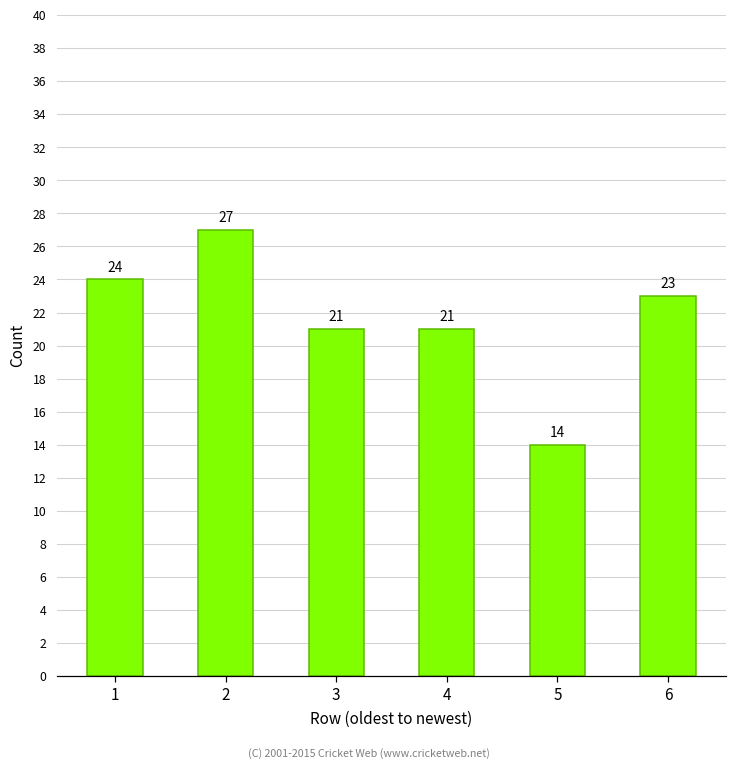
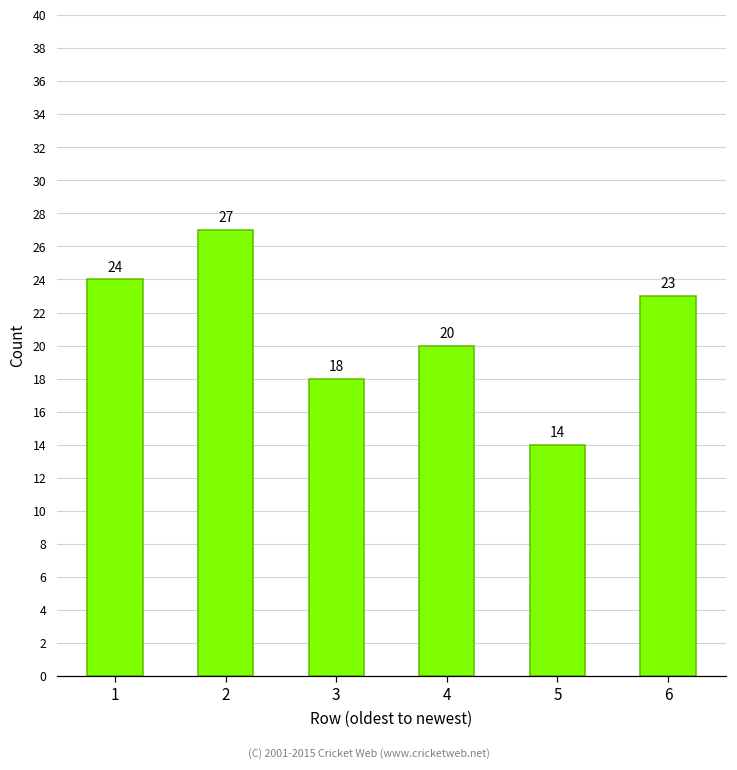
3: 21 -> 18
4: 21 -> 20
